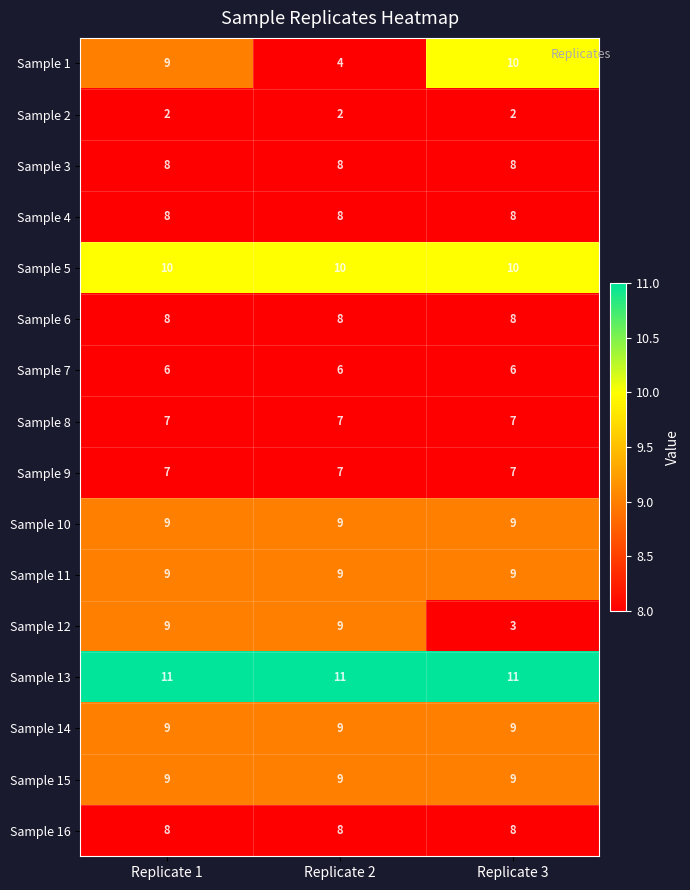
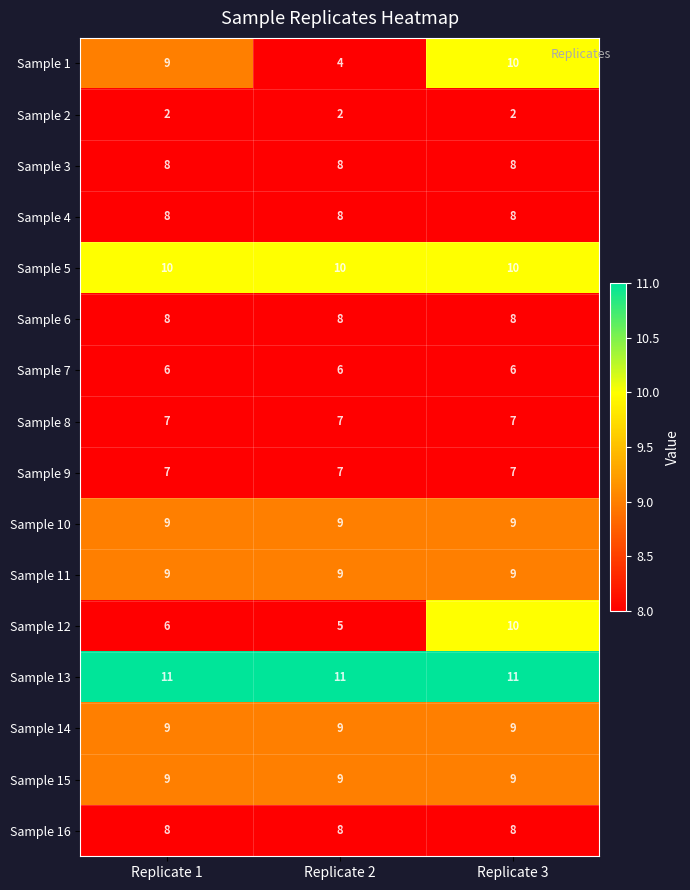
Sample 12, Replicate 1: 9 -> 6
Sample 12, Replicate 2: 9 -> 5
Sample 12, Replicate 3: 3 -> 10
